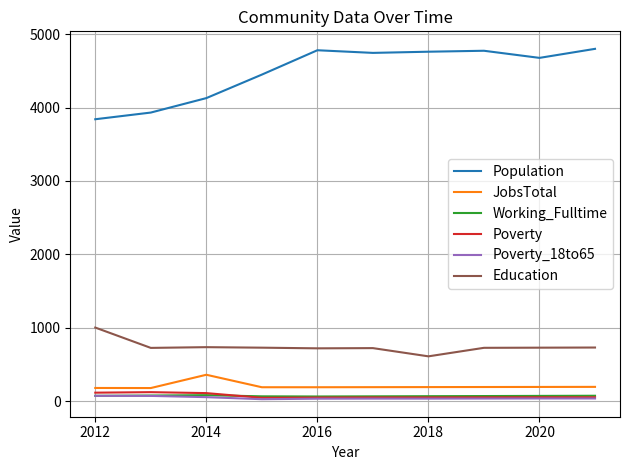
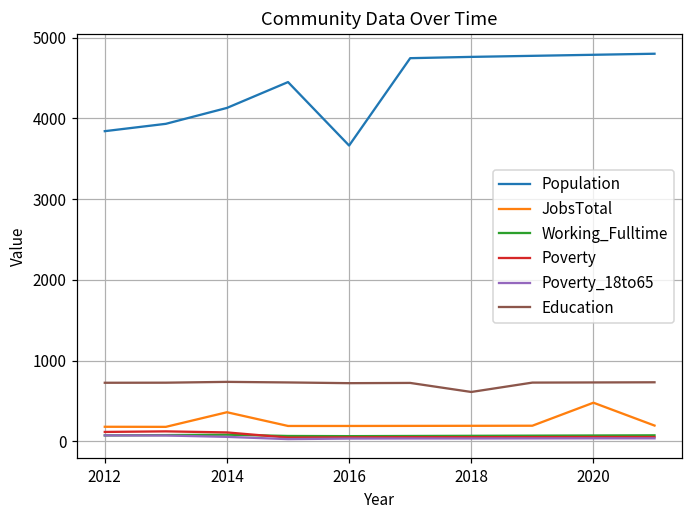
Education, 2012: 1000 -> 700
Population, 2016: 4800 -> 3700
Population, 2020: 4700 -> 4800
JobsTotal, 2020: 200 -> 500
